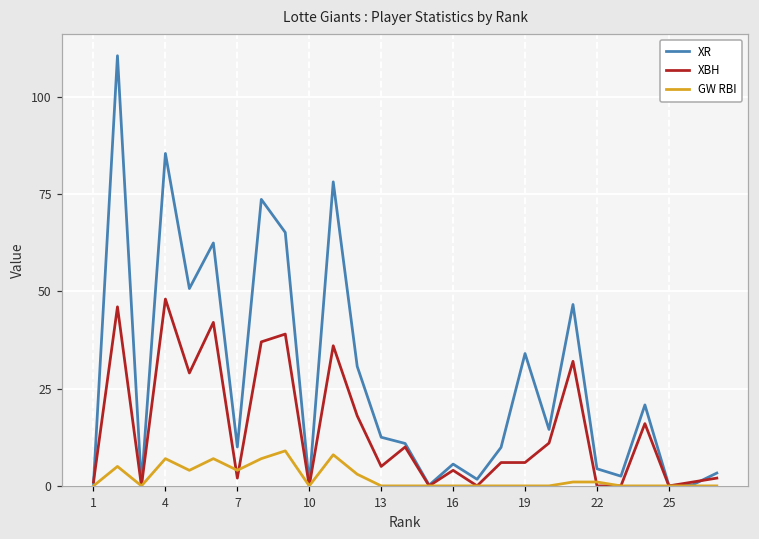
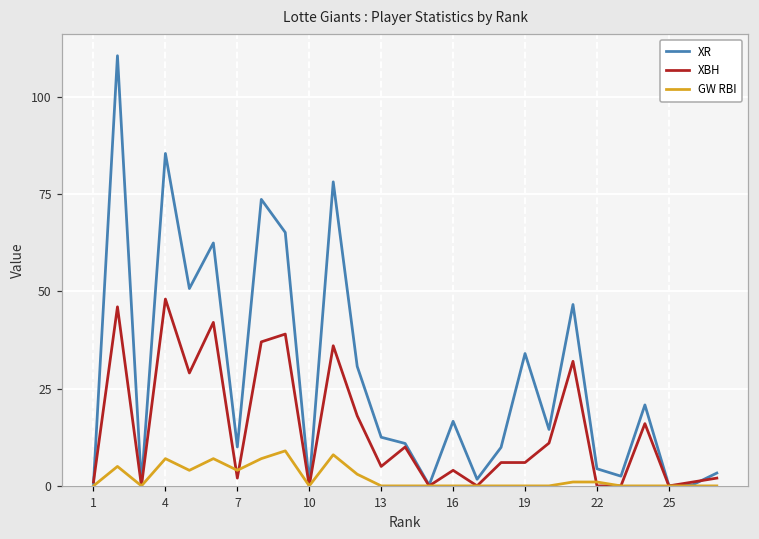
XR, 16: 6 -> 17
